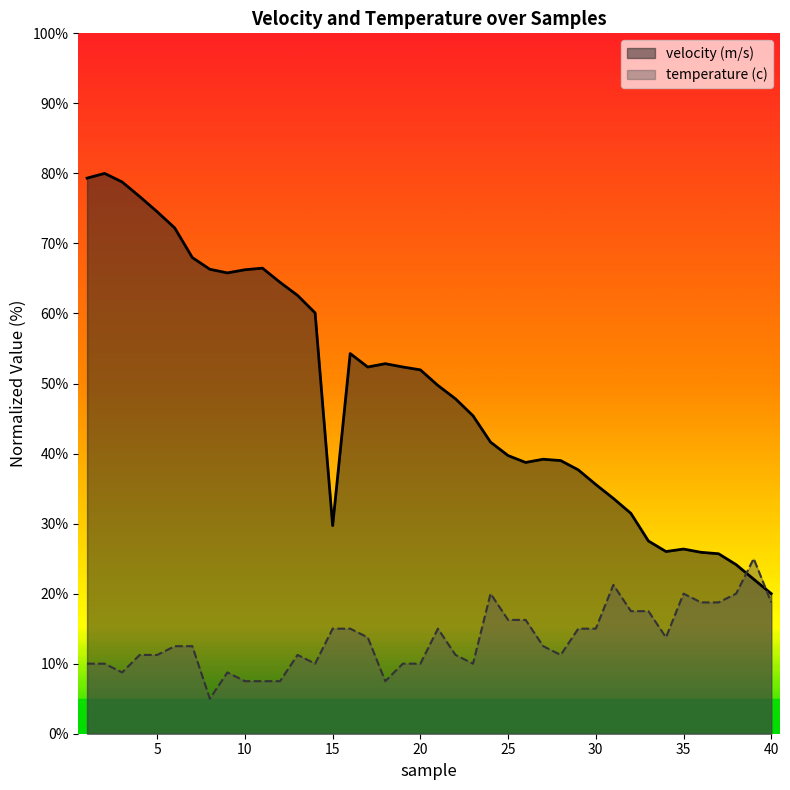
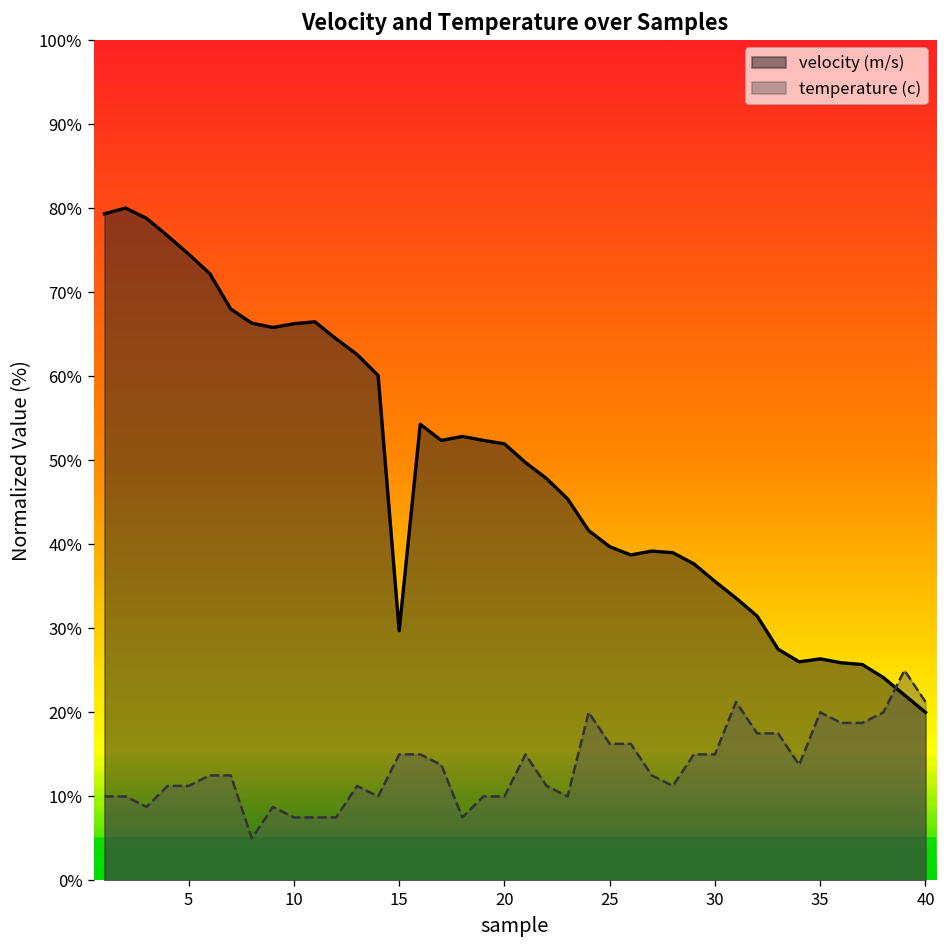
temperature (c), 40: 19% -> 21%
